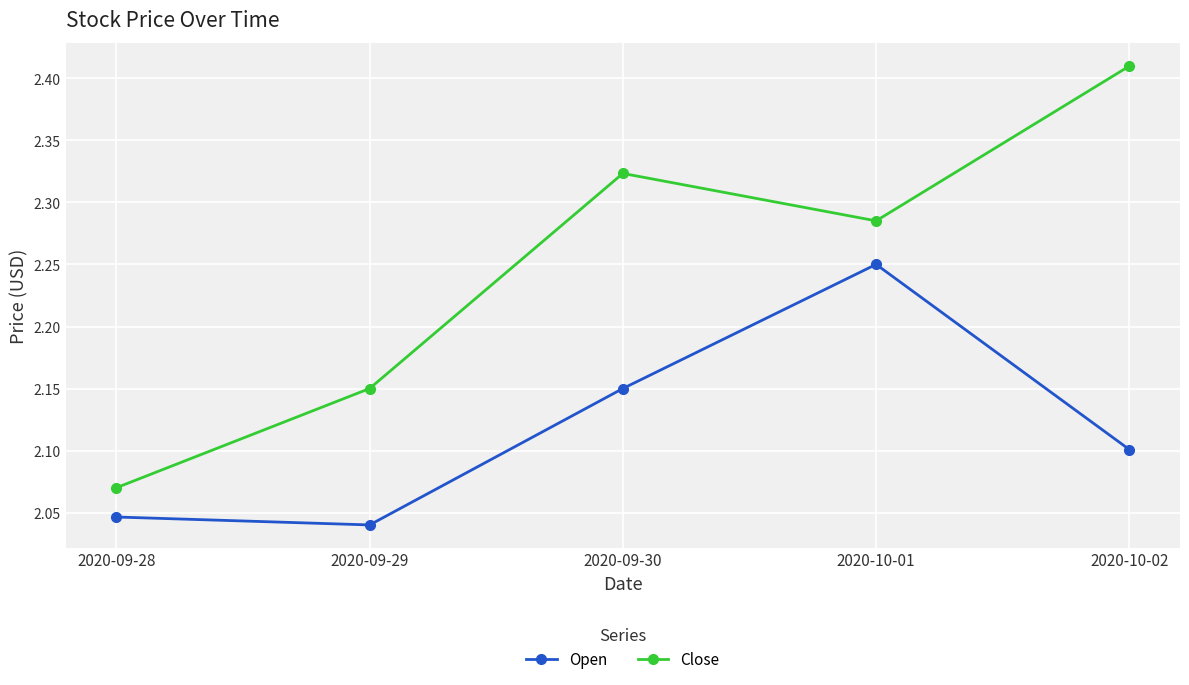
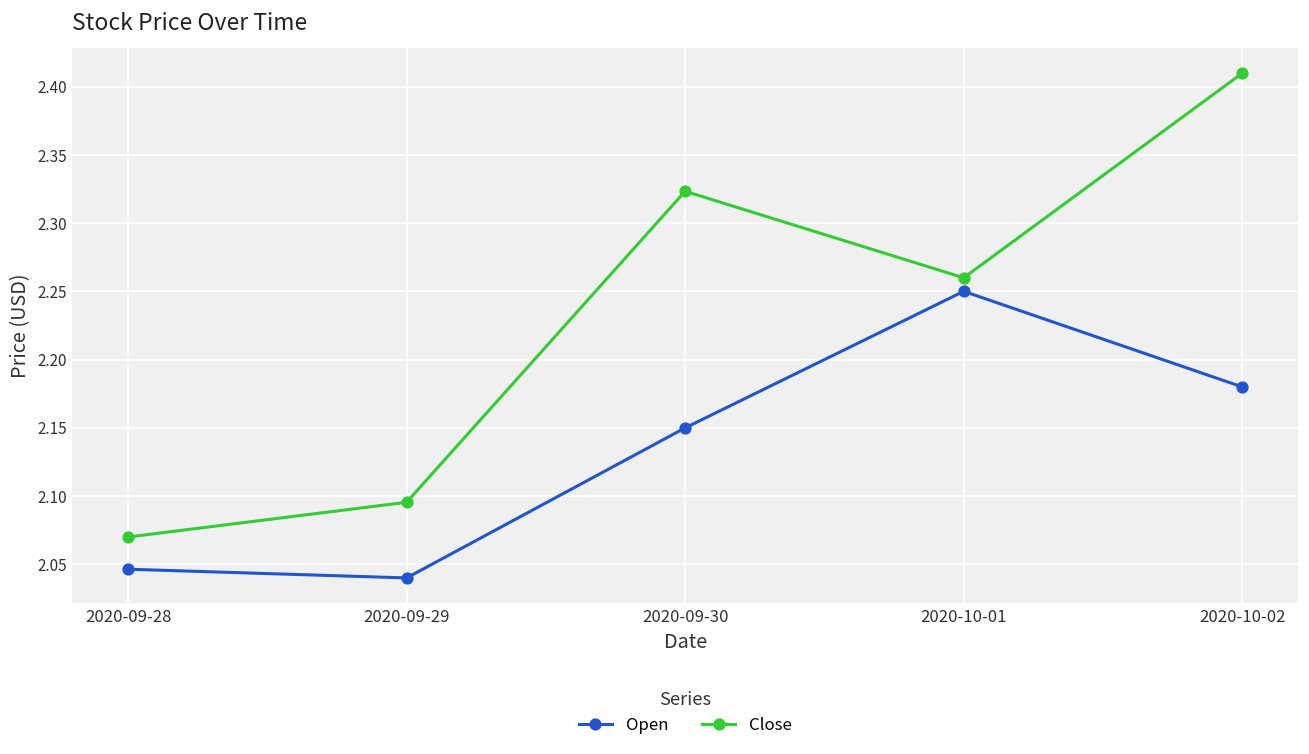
Close, 2020-09-29: 2.150 -> 2.095
Close, 2020-10-01: 2.285 -> 2.260
Open, 2020-10-02: 2.101 -> 2.180
